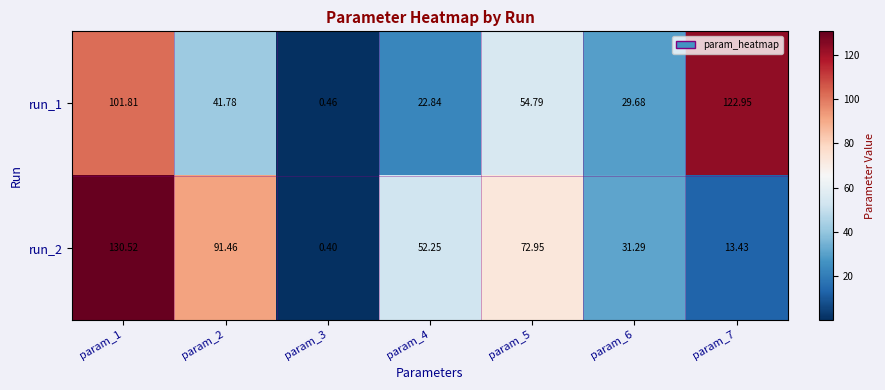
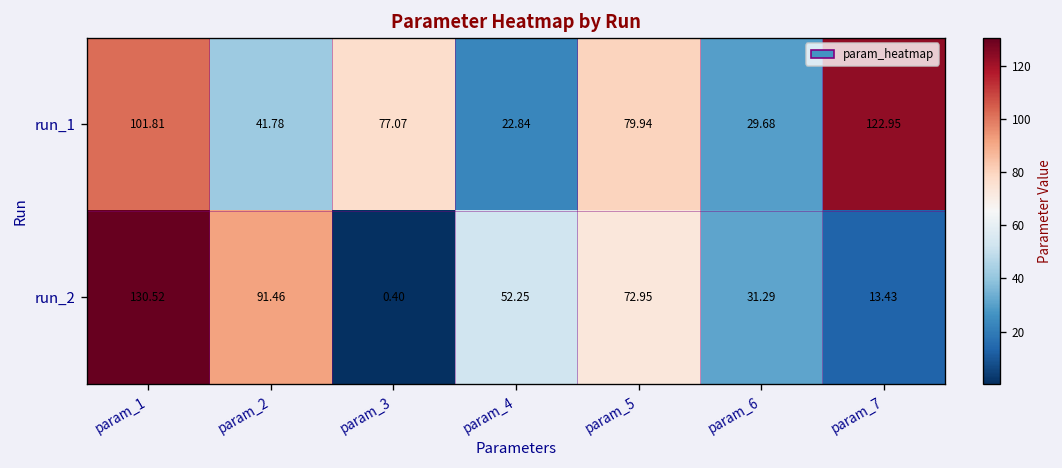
run_1, param_3: 0.46 -> 77.07
run_1, param_5: 54.79 -> 79.94
